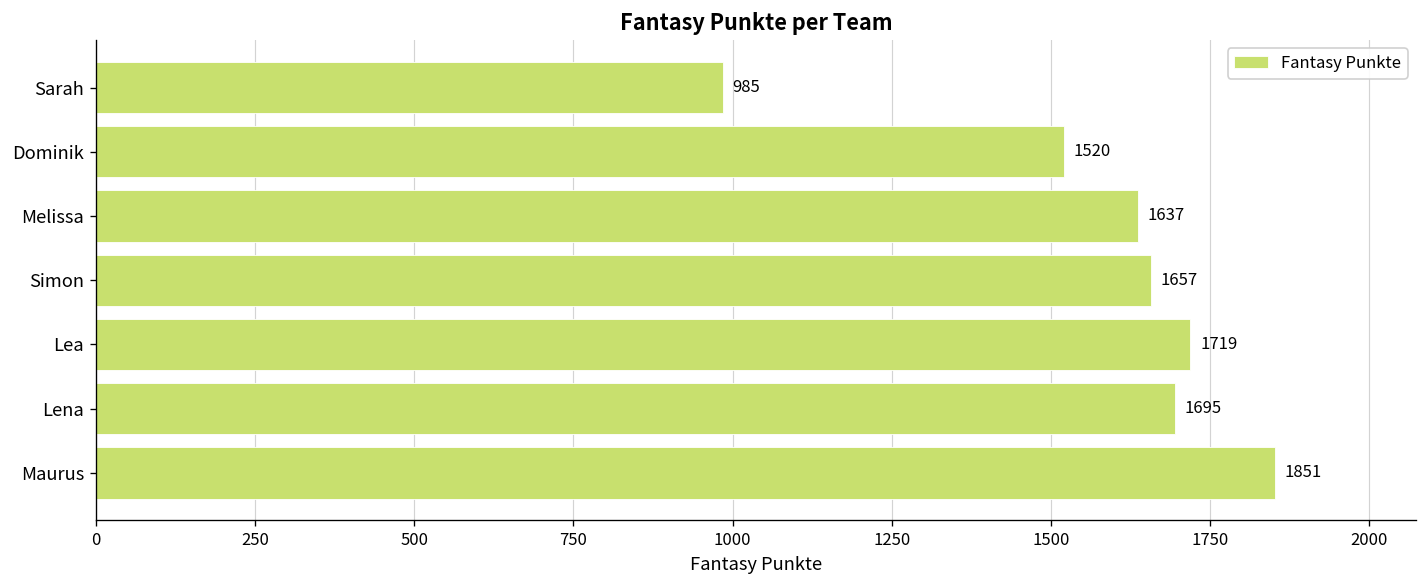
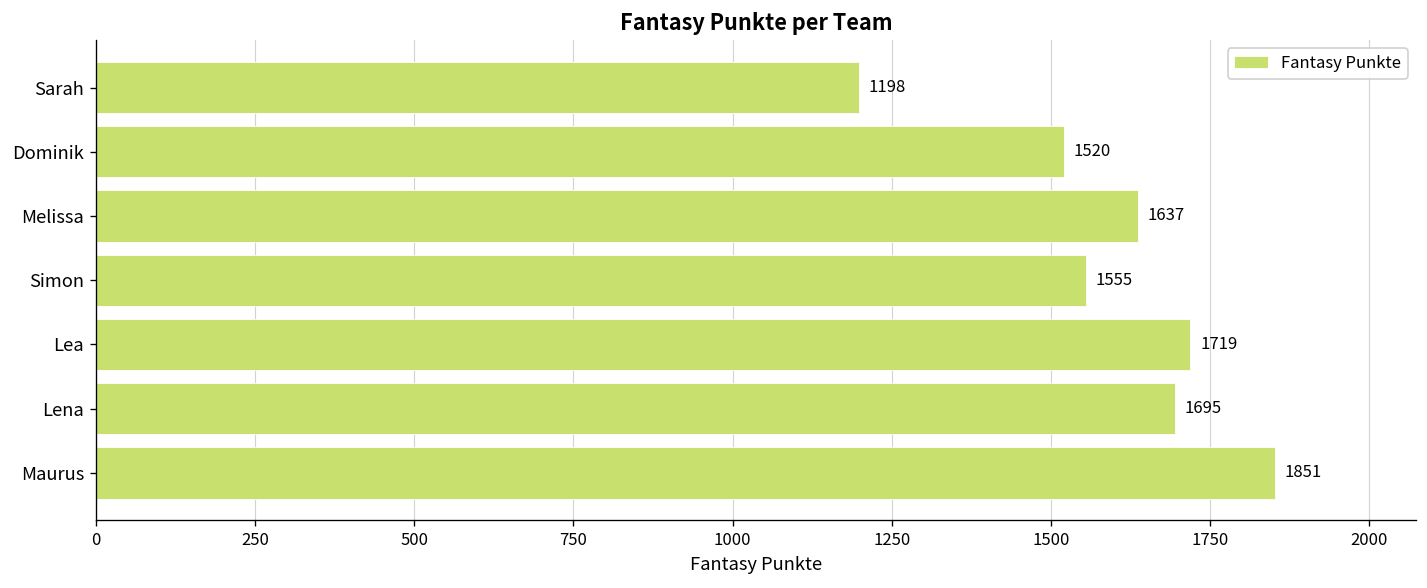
Sarah: 985 -> 1198
Simon: 1657 -> 1555
